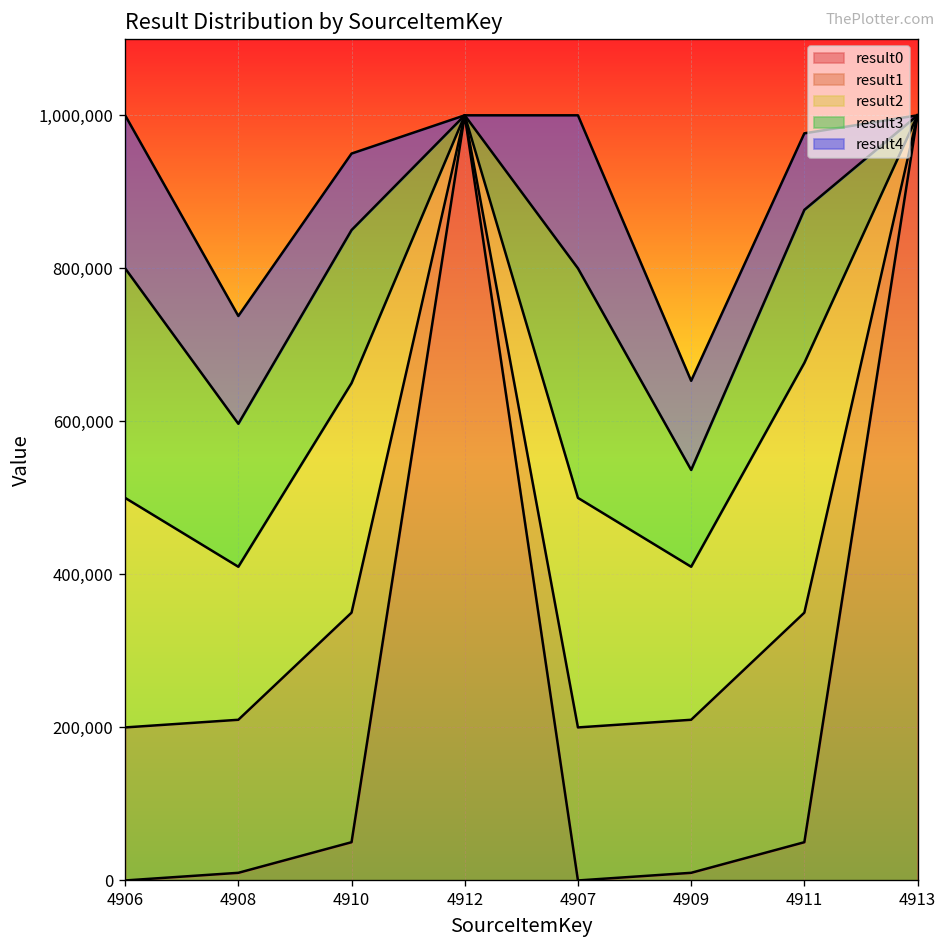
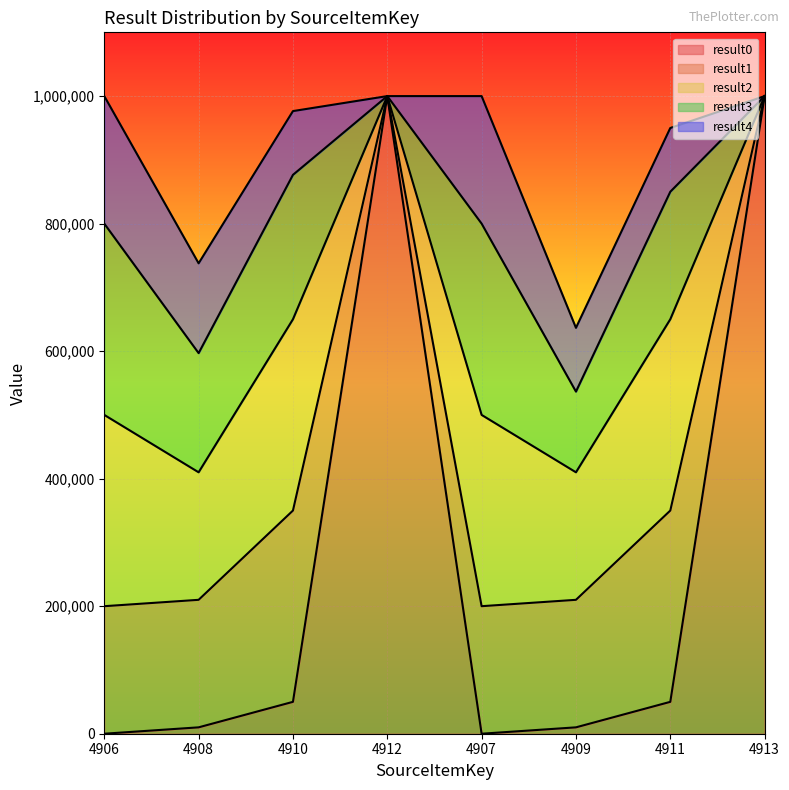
result3, 4910: 200,000 -> 230,000
result4, 4909: 120,000 -> 100,000
result2, 4911: 330,000 -> 300,000
